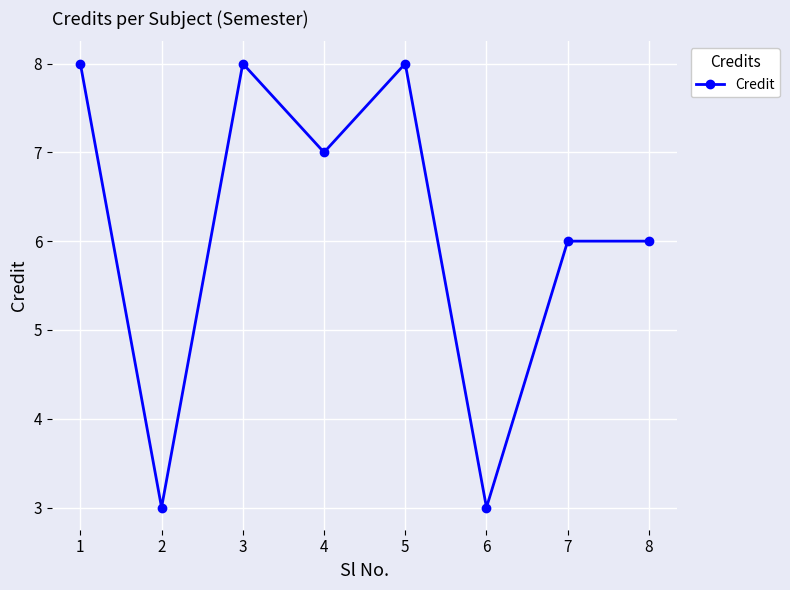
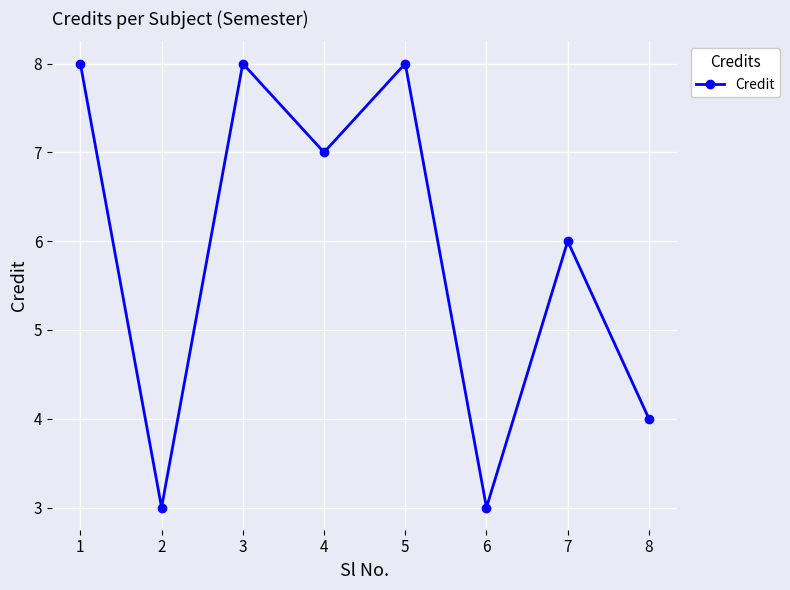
8: 6 -> 4
